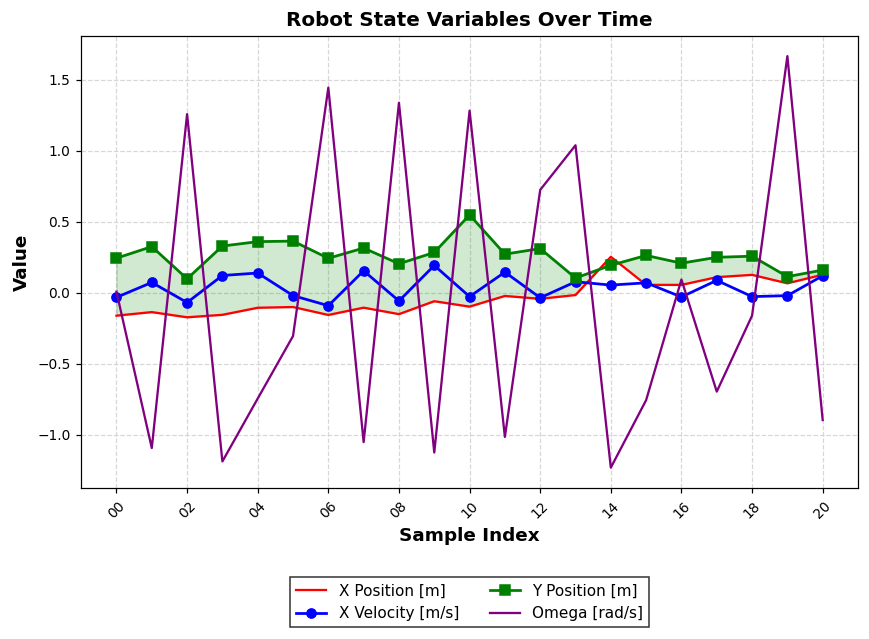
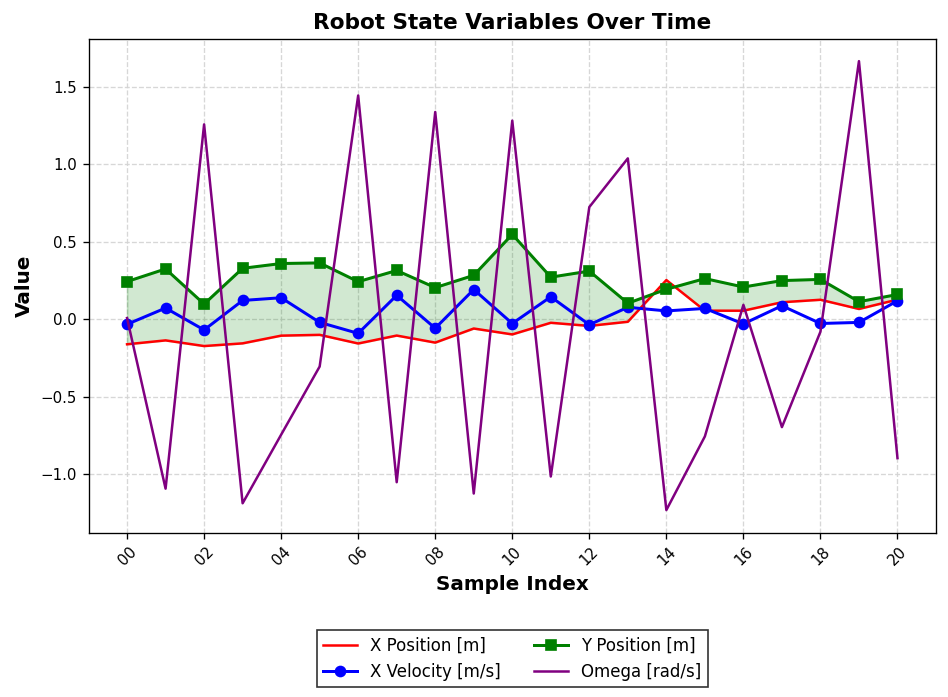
Omega [rad/s], 18: -0.16 -> -0.08
